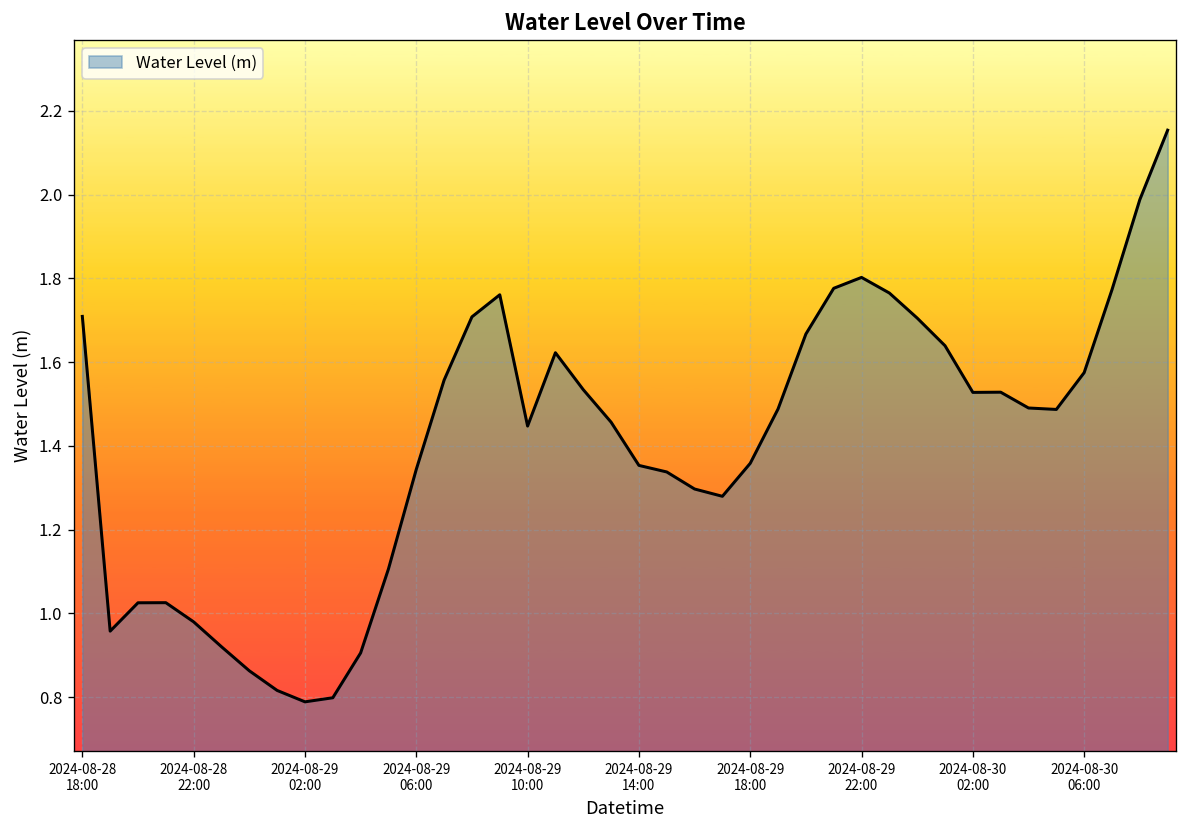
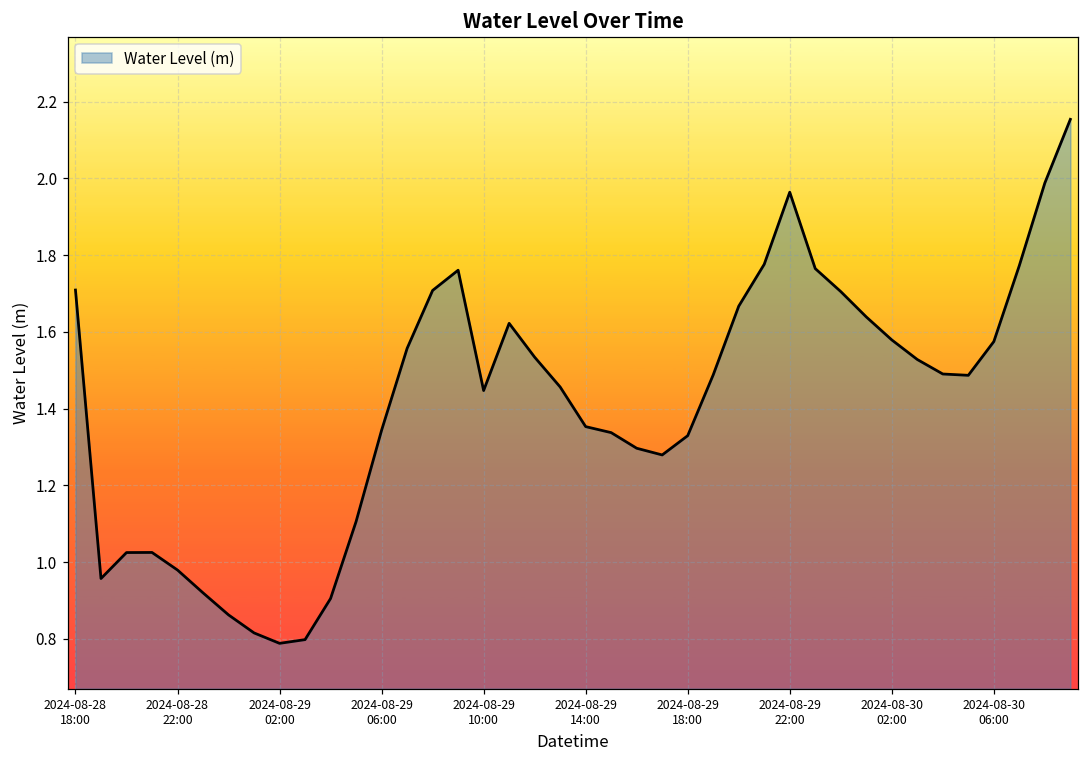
2024-08-29 18:00: 1.36 -> 1.33
2024-08-29 22:00: 1.80 -> 1.96
2024-08-30 02:00: 1.53 -> 1.58
